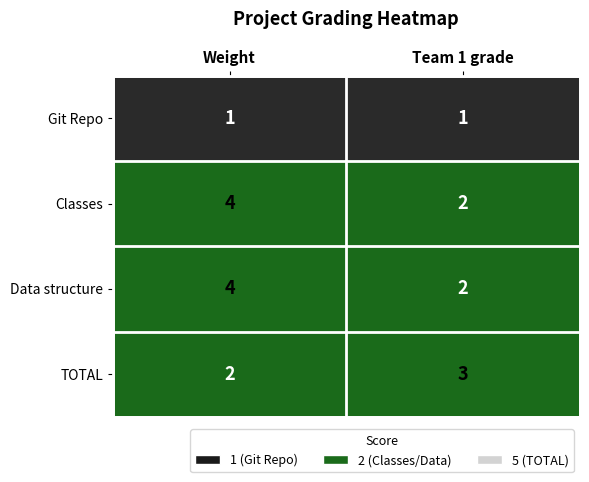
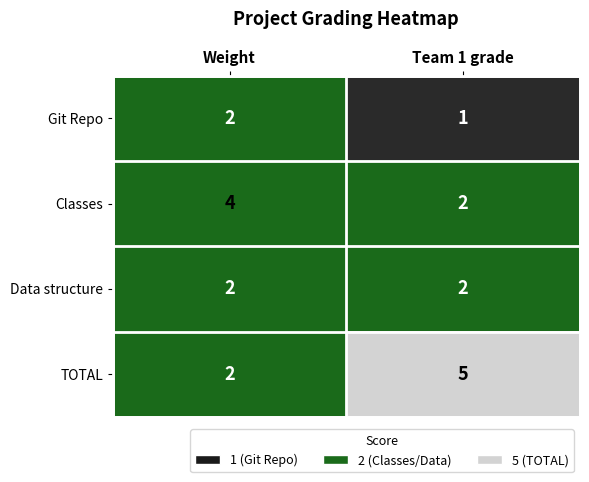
Git Repo, Weight: 1 -> 2
Data structure, Weight: 4 -> 2
TOTAL, Team 1 grade: 3 -> 5
